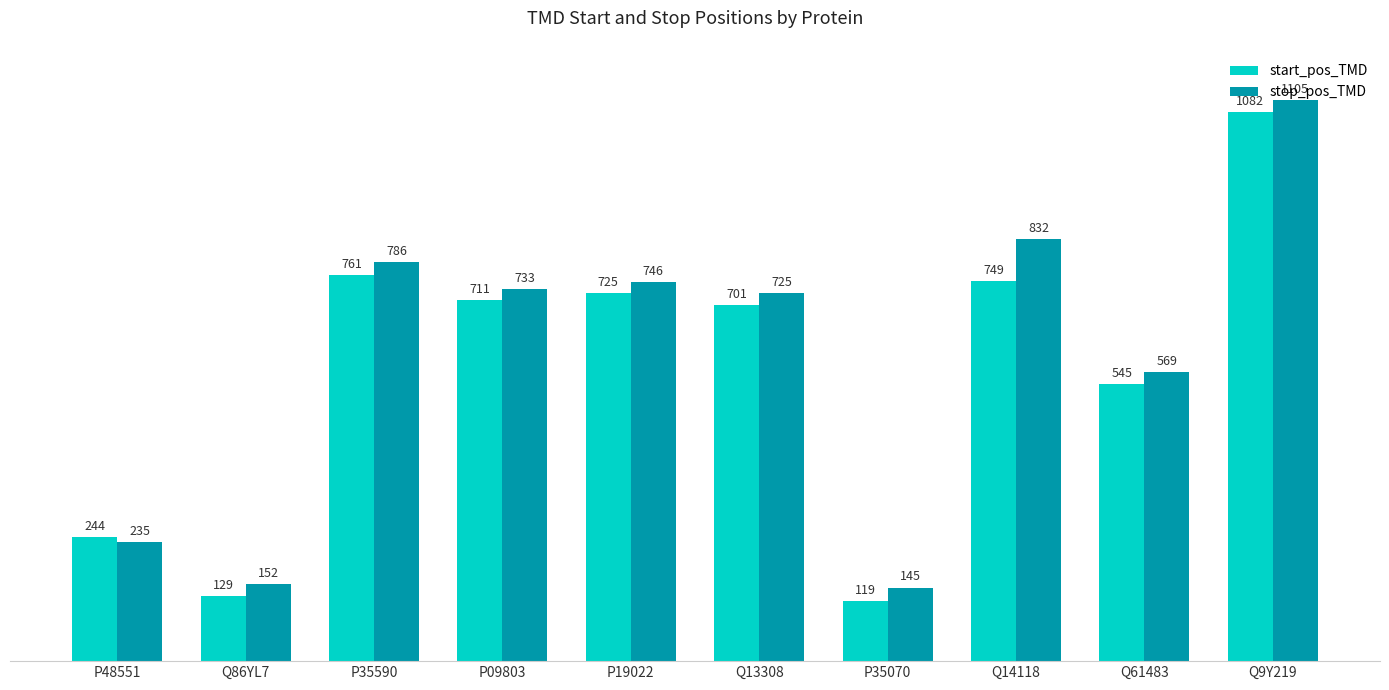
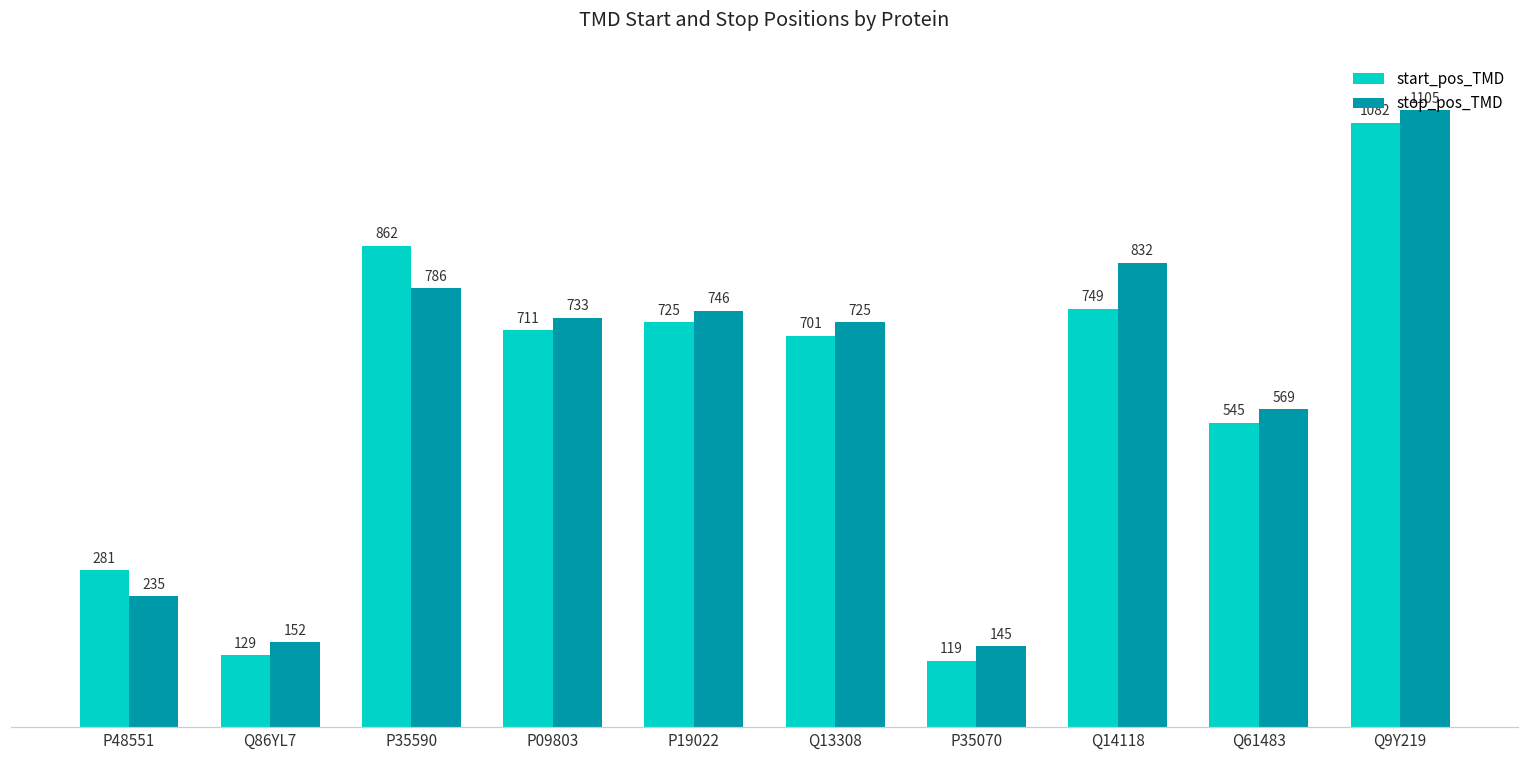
start_pos_TMD, P48551: 244 -> 281
start_pos_TMD, P35590: 761 -> 862
